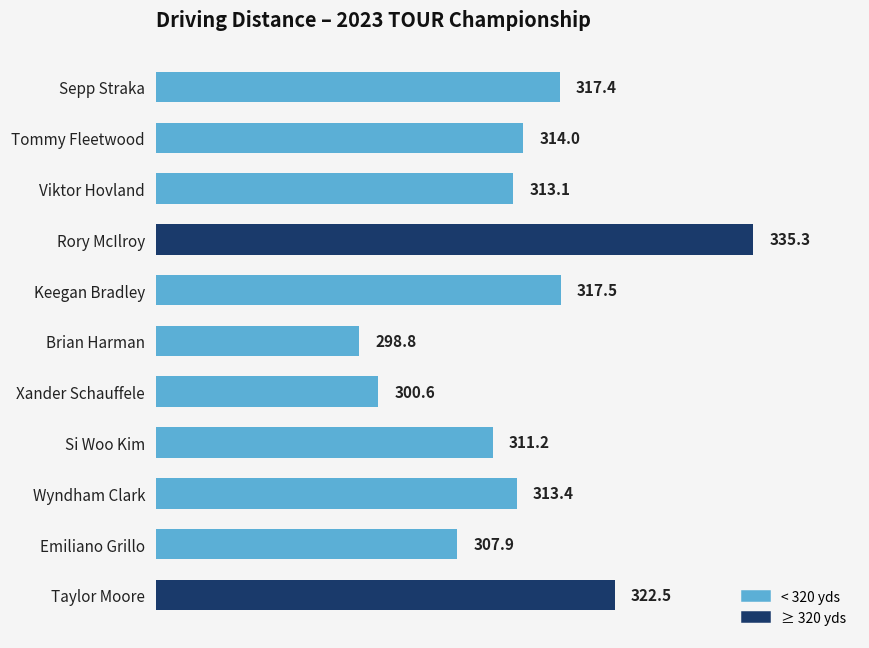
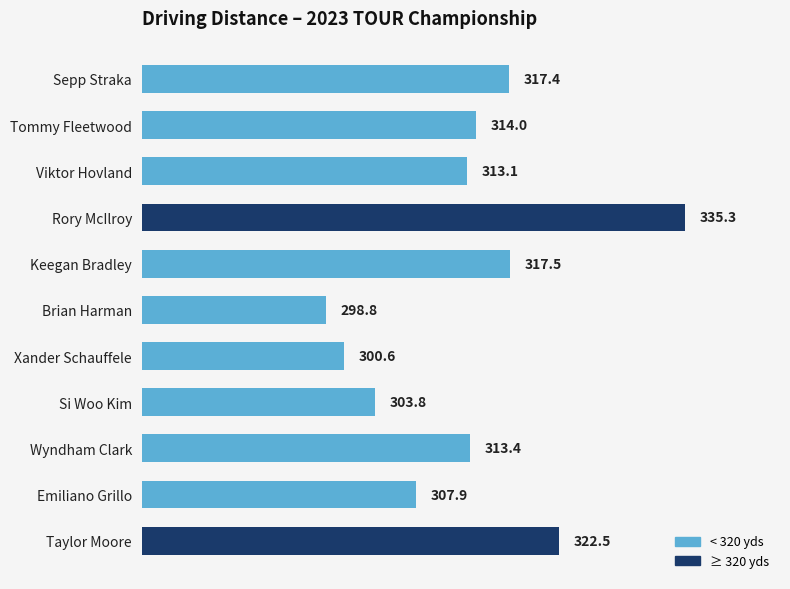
Si Woo Kim: 311.2 -> 303.8
